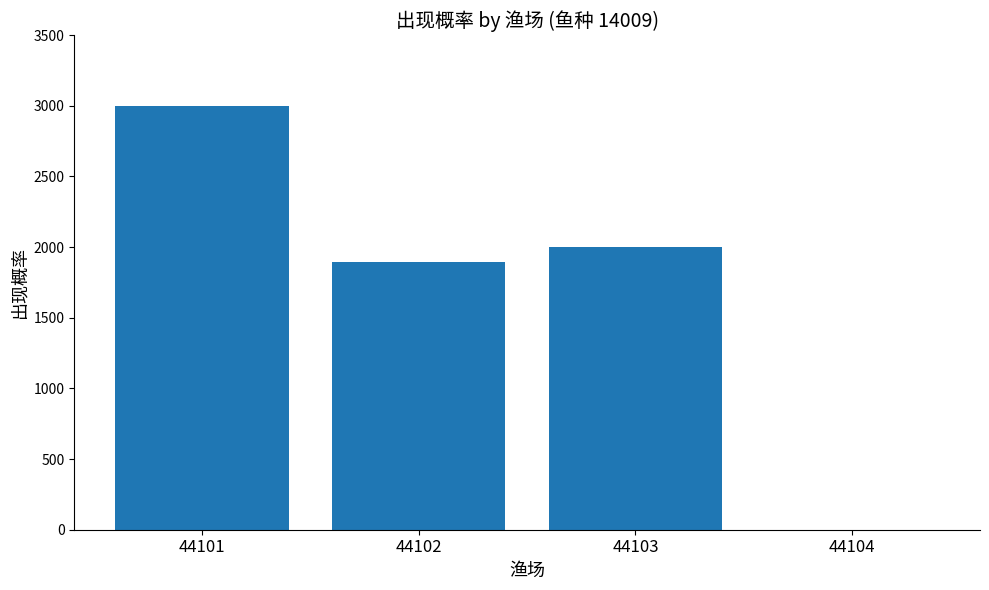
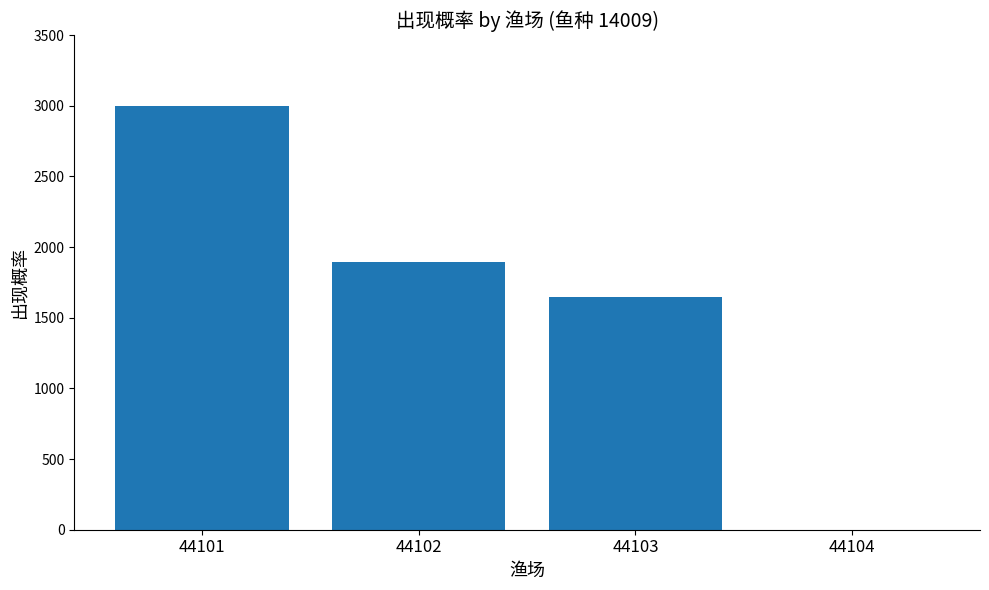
44103: 2000 -> 1650
